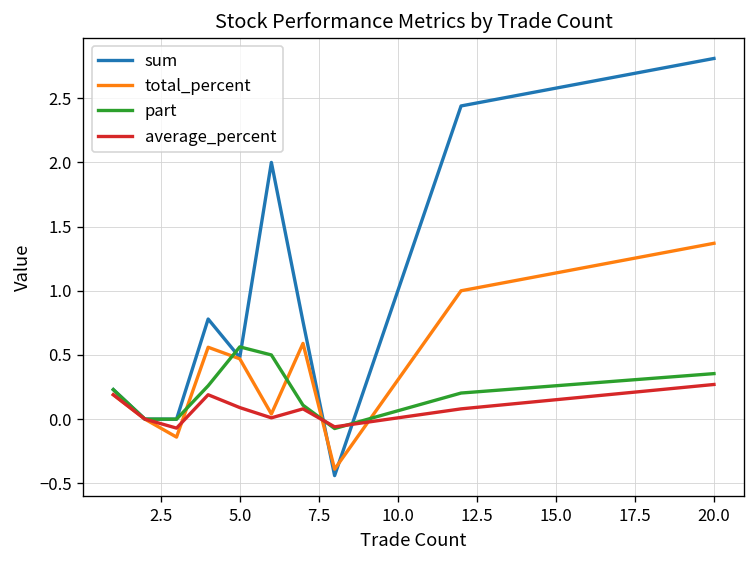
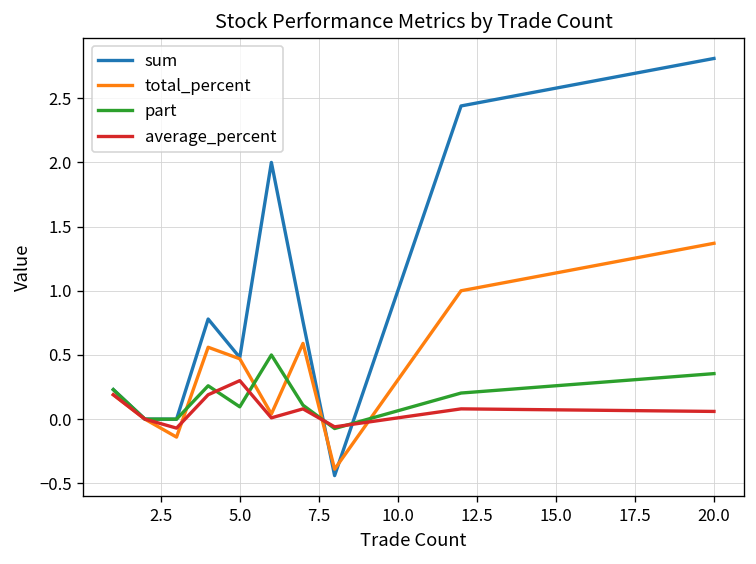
part, 5.0: 0.56 -> 0.10
average_percent, 5.0: 0.09 -> 0.30
average_percent, 20.0: 0.27 -> 0.06
